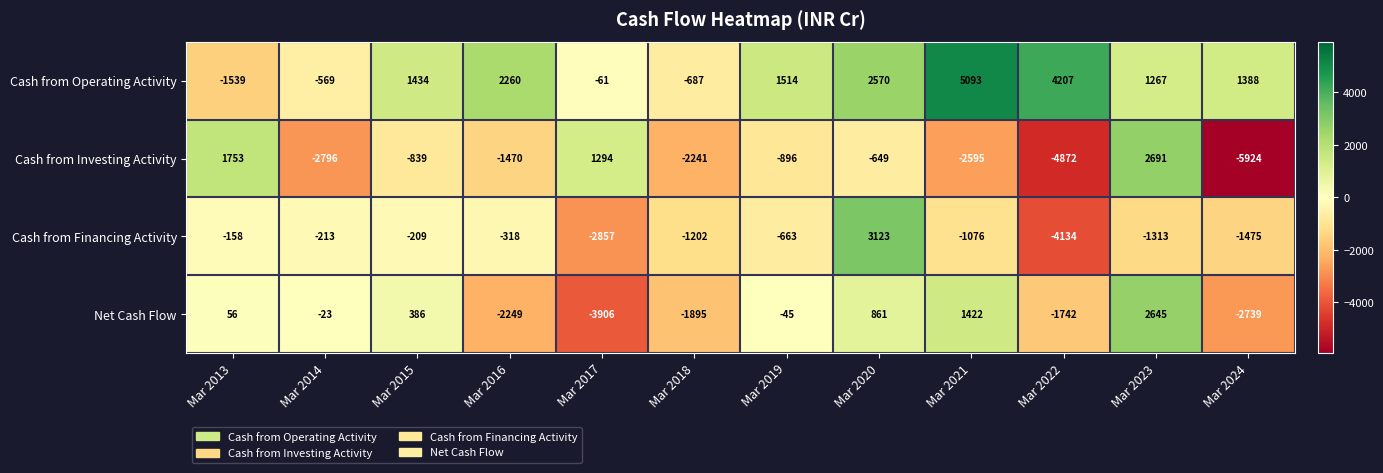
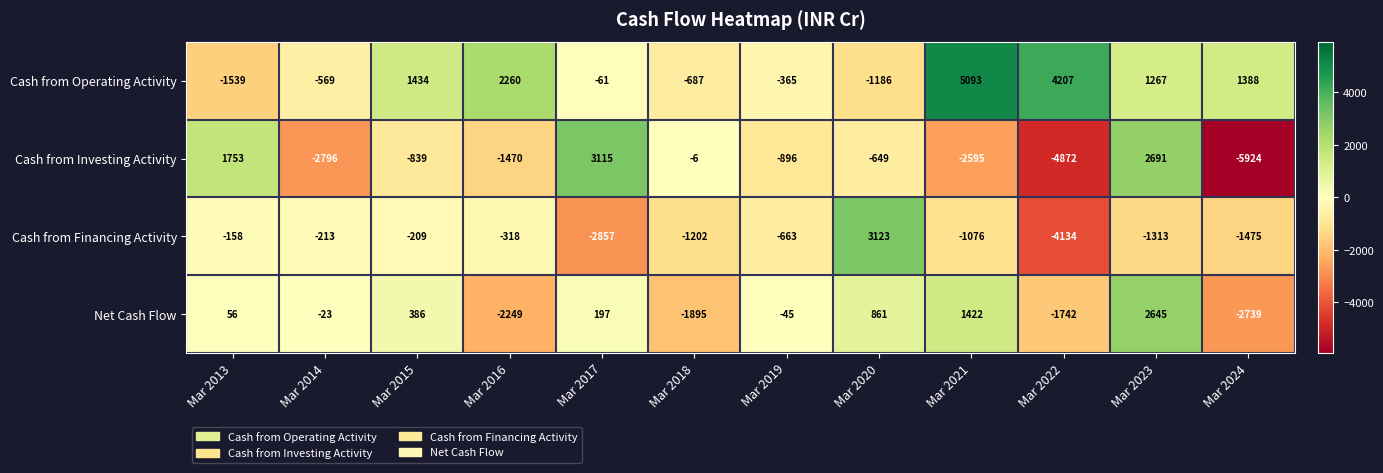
Cash from Operating Activity, Mar 2019: 1514 -> -365
Cash from Operating Activity, Mar 2020: 2570 -> -1186
Cash from Investing Activity, Mar 2017: 1294 -> 3115
Cash from Investing Activity, Mar 2018: -2241 -> -6
Net Cash Flow, Mar 2017: -3906 -> 197
